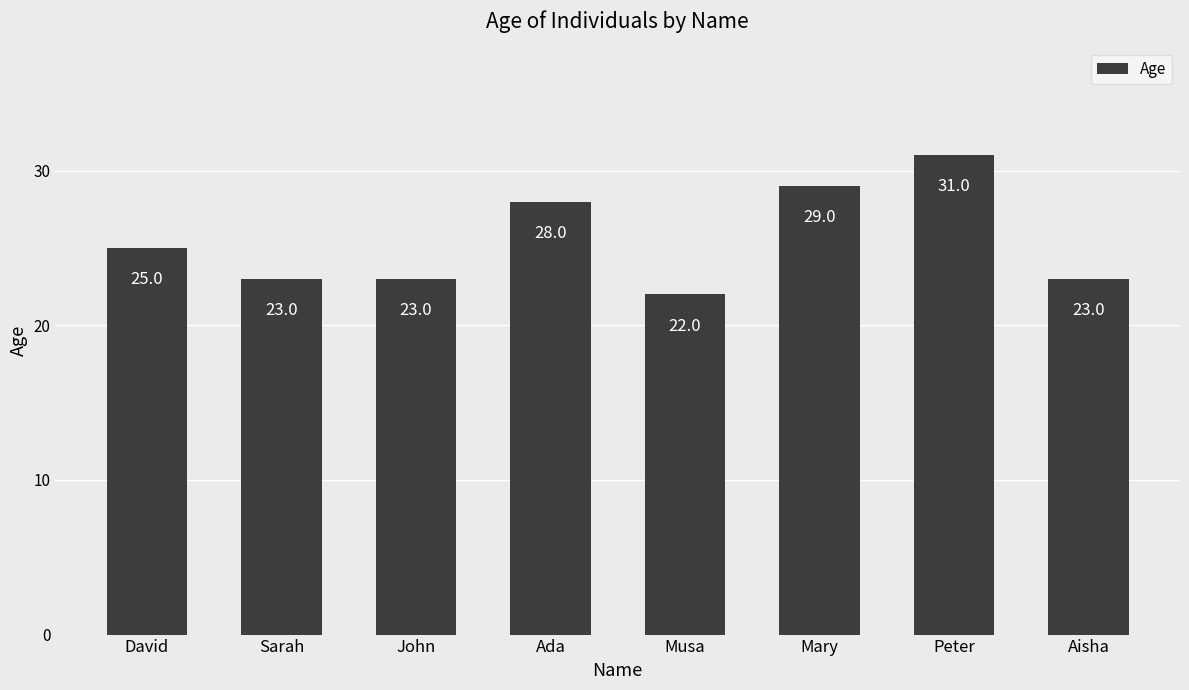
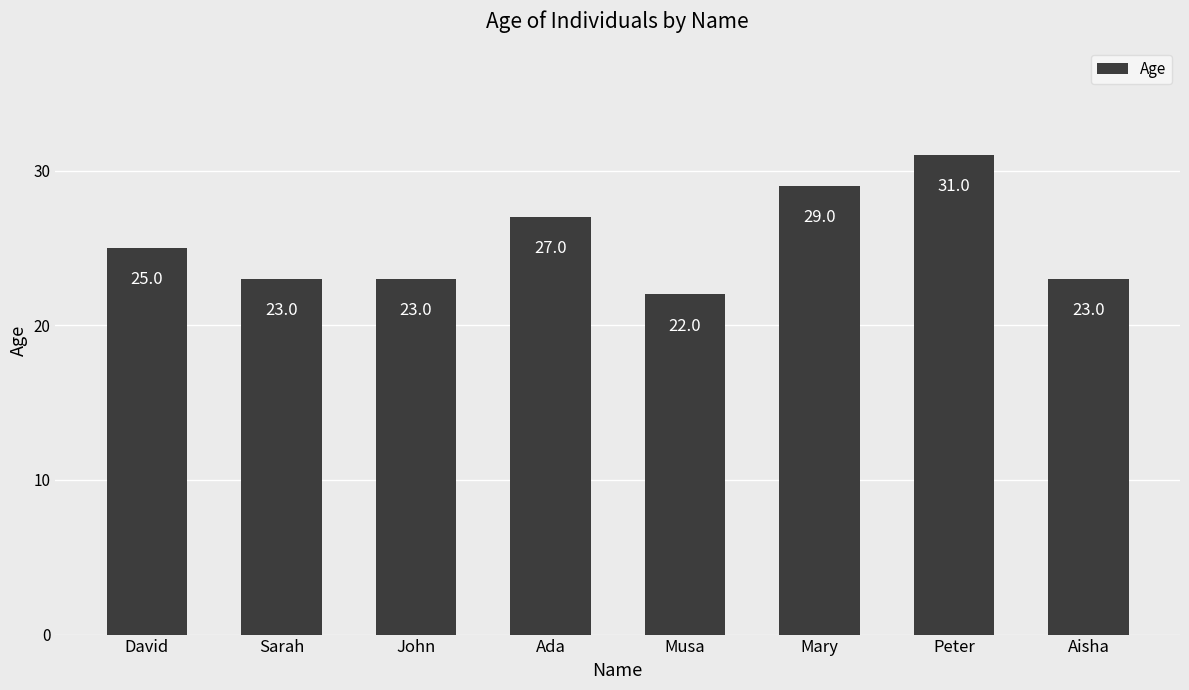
Ada: 28.0 -> 27.0
